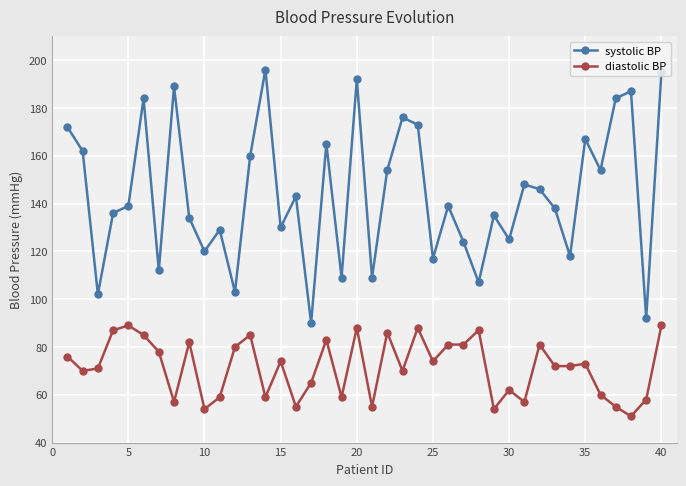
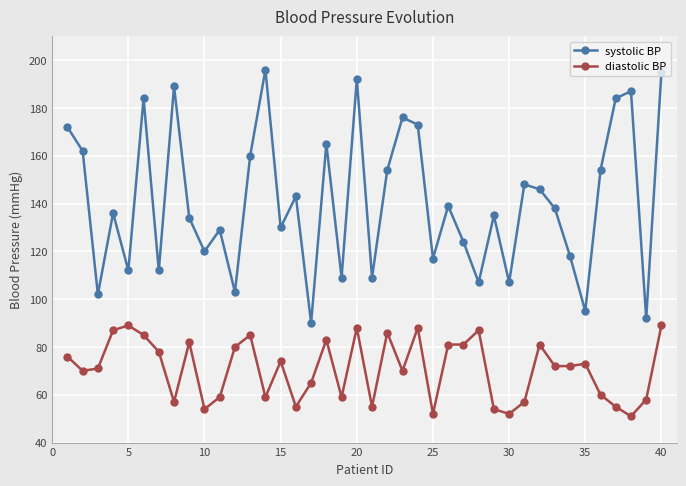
systolic BP, 5: 139 -> 112
diastolic BP, 25: 74 -> 52
systolic BP, 30: 125 -> 107
diastolic BP, 30: 62 -> 52
systolic BP, 35: 167 -> 95
